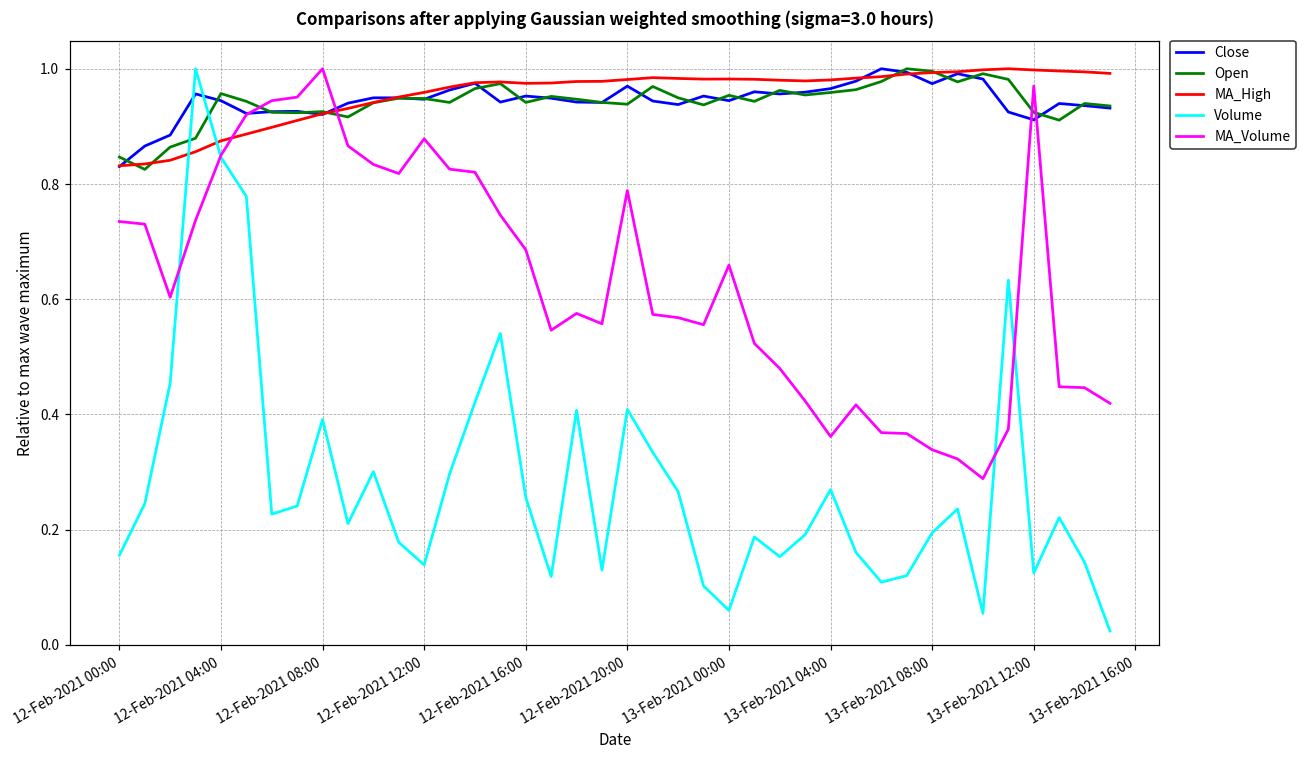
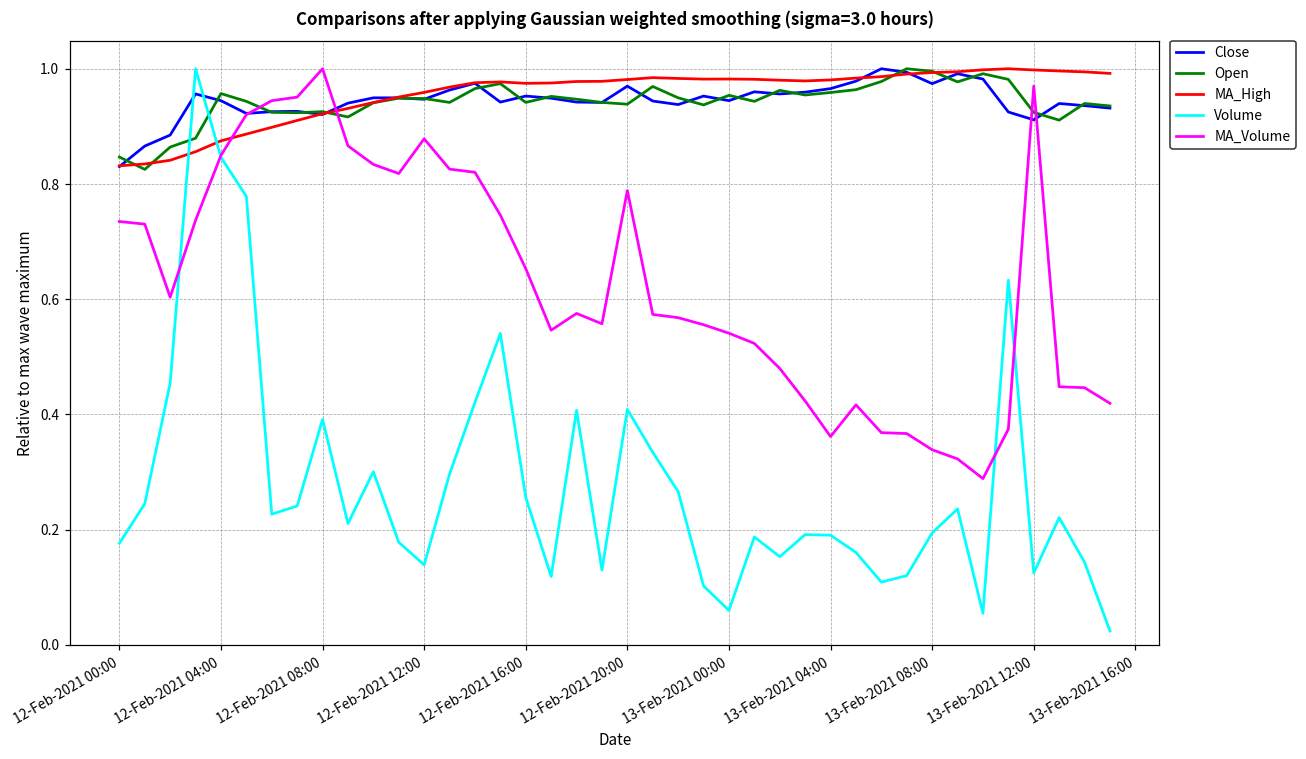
Volume, 12-Feb-2021 00:00: 0.16 -> 0.18
MA_Volume, 12-Feb-2021 16:00: 0.69 -> 0.65
MA_Volume, 13-Feb-2021 00:00: 0.66 -> 0.54
Volume, 13-Feb-2021 04:00: 0.27 -> 0.19
